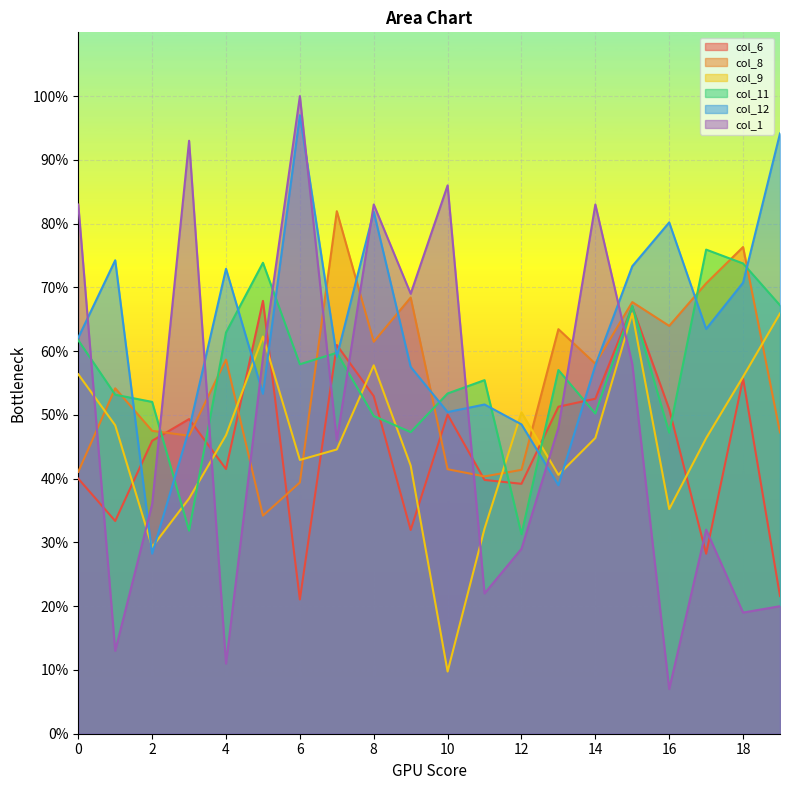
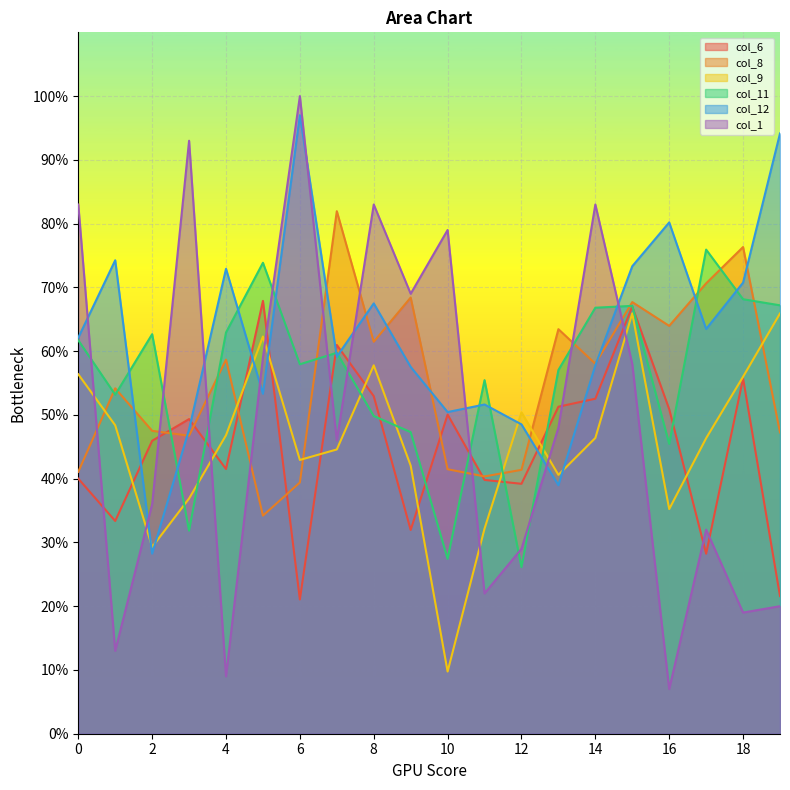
col_11, 2: 52% -> 63%
col_1, 4: 11% -> 9%
col_12, 8: 82% -> 67%
col_11, 10: 53% -> 27%
col_1, 10: 86% -> 79%
col_11, 12: 31% -> 26%
col_11, 14: 50% -> 67%
col_11, 16: 47% -> 45%
col_11, 18: 74% -> 68%
